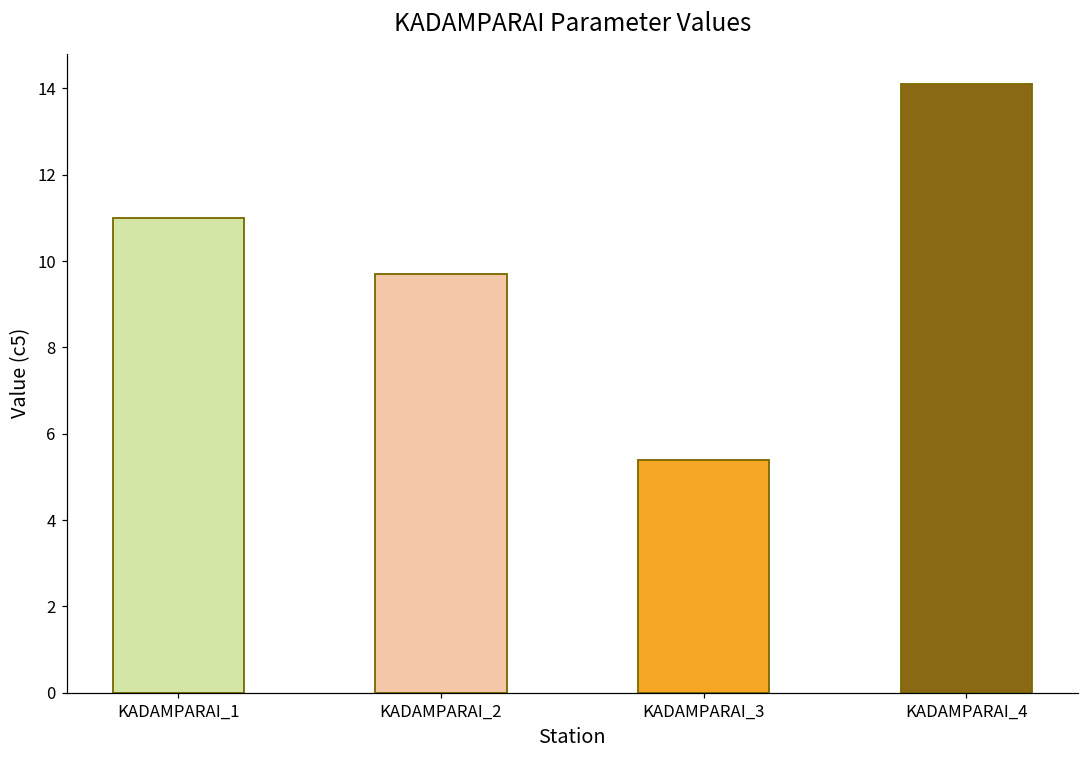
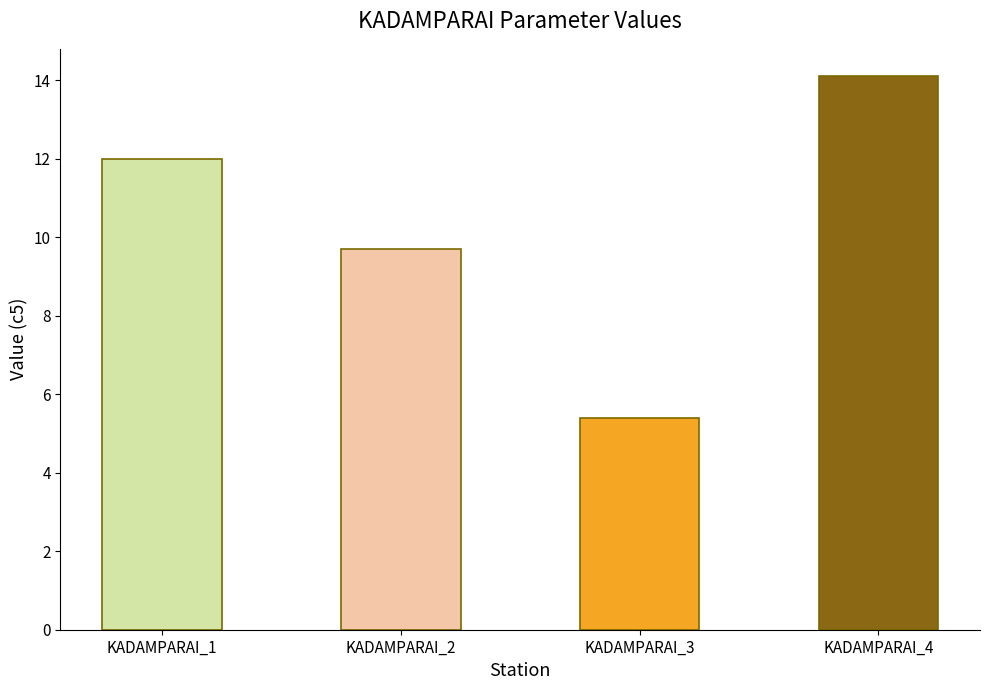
KADAMPARAI_1: 11 -> 12
